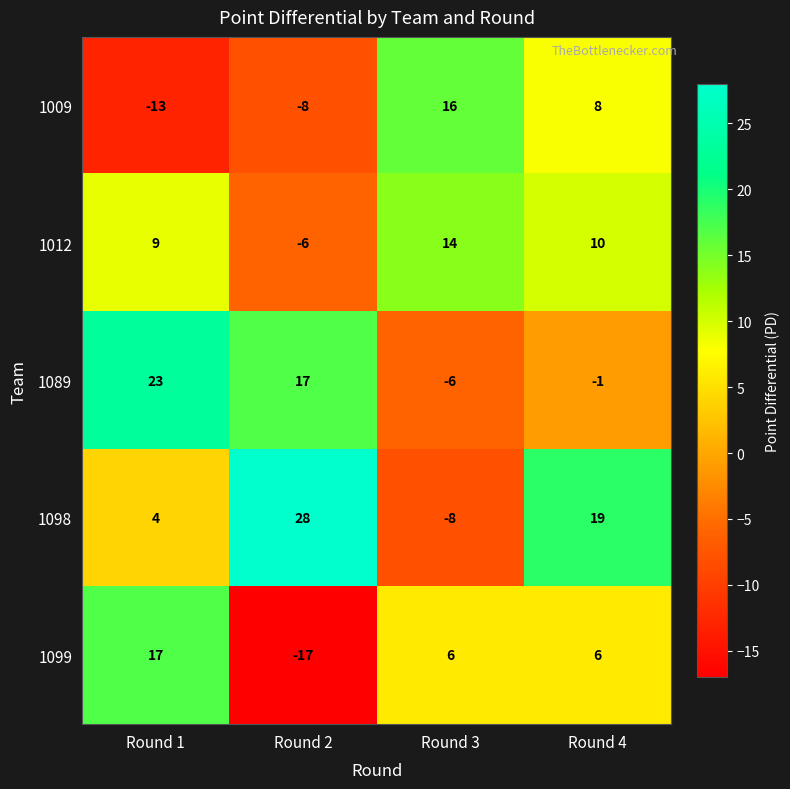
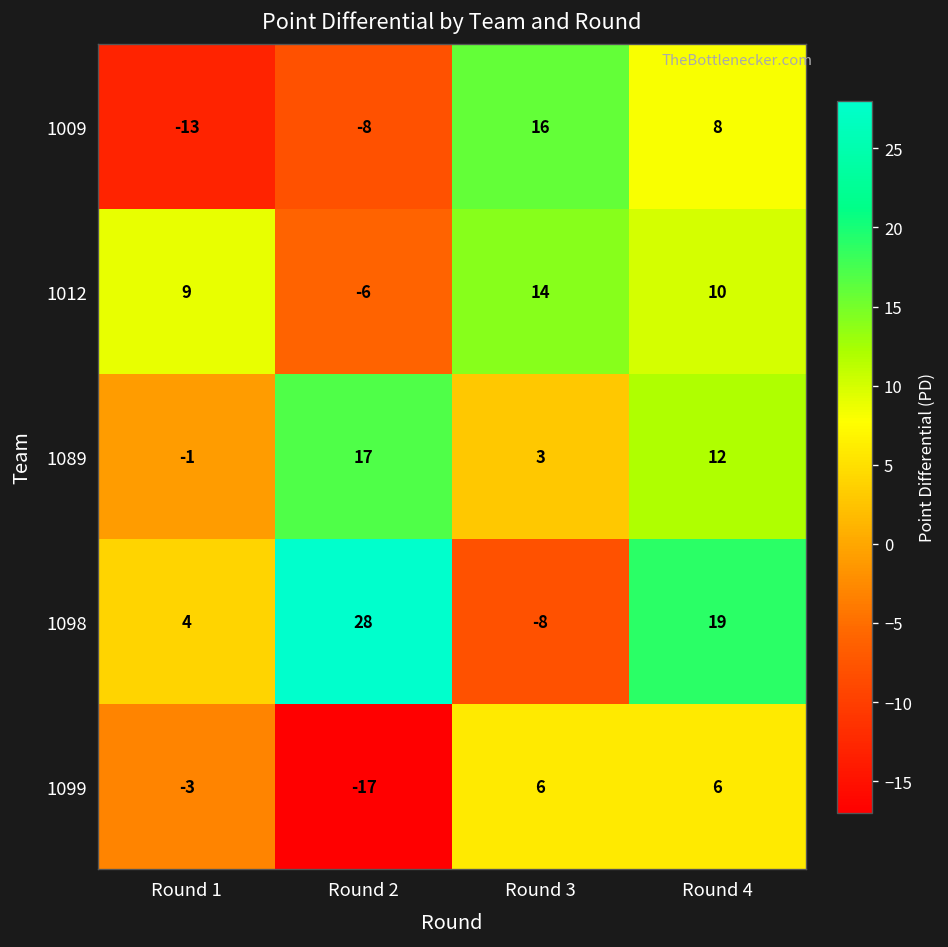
1089, Round 1: 23 -> -1
1089, Round 3: -6 -> 3
1089, Round 4: -1 -> 12
1099, Round 1: 17 -> -3
